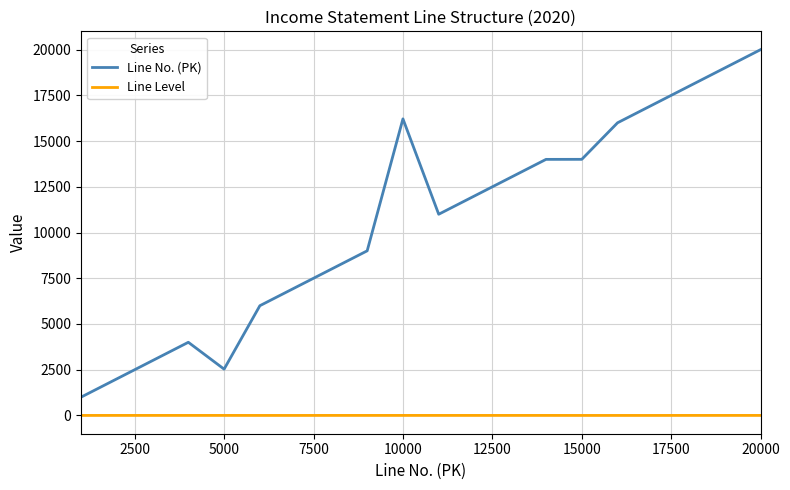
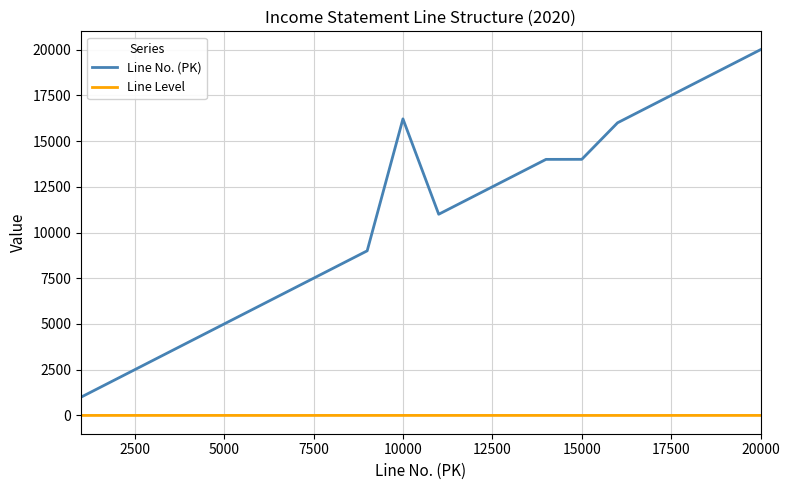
Line No. (PK), 5000: 2500 -> 5000
